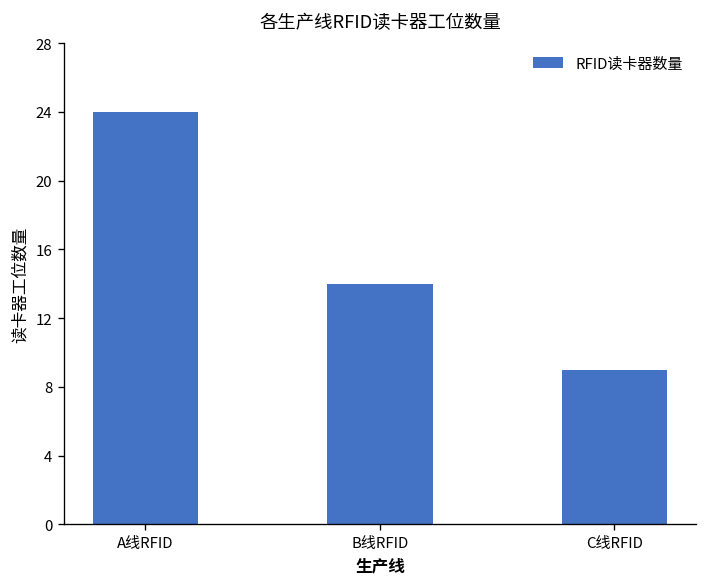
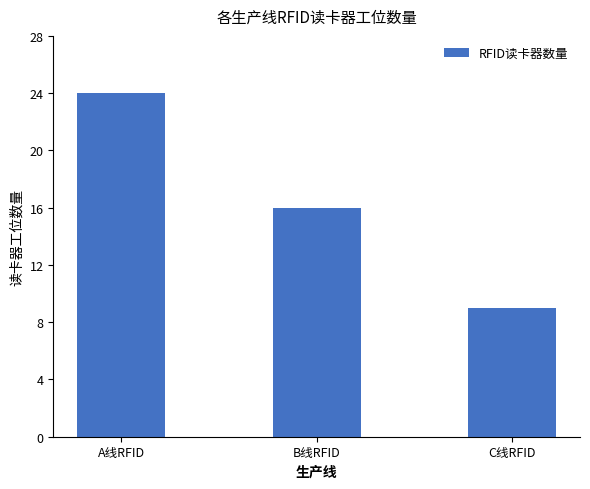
B线RFID: 14 -> 16
